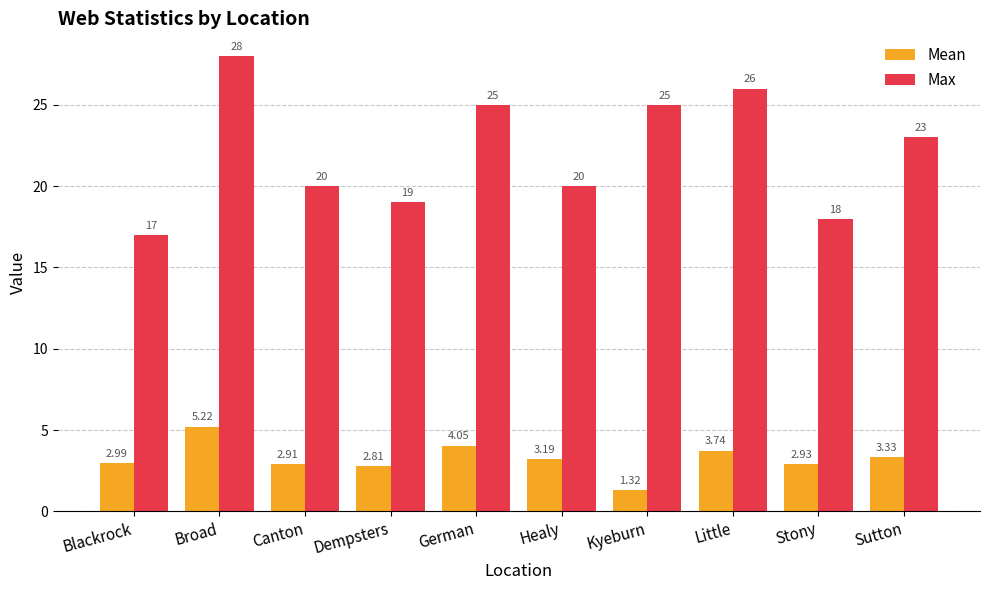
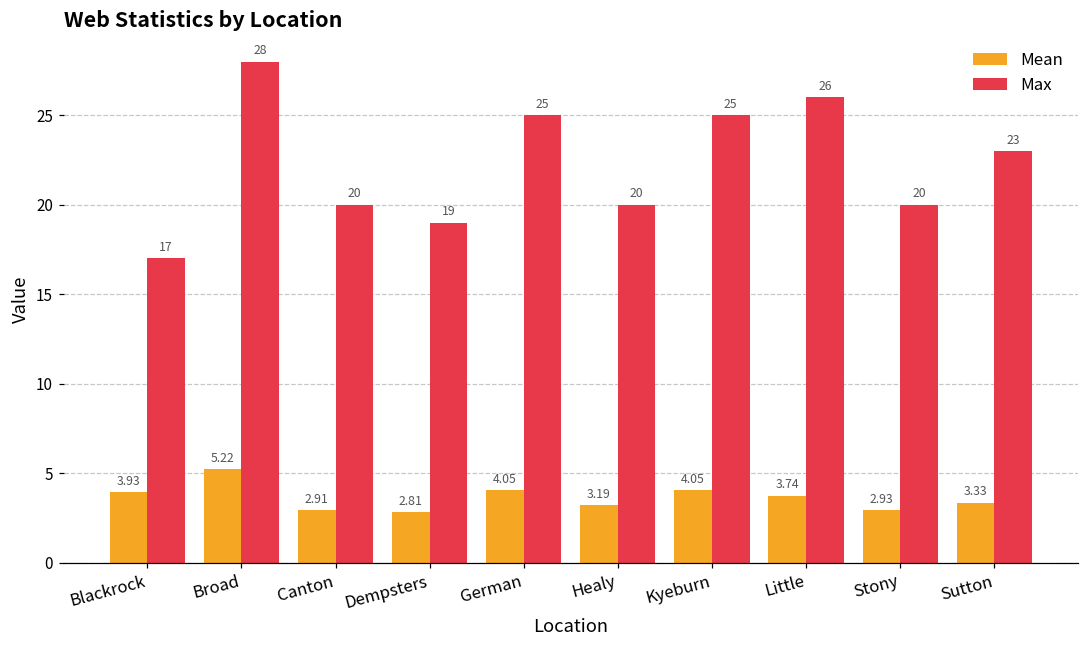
Mean, Blackrock: 2.99 -> 3.93
Mean, Kyeburn: 1.32 -> 4.05
Max, Stony: 18 -> 20
